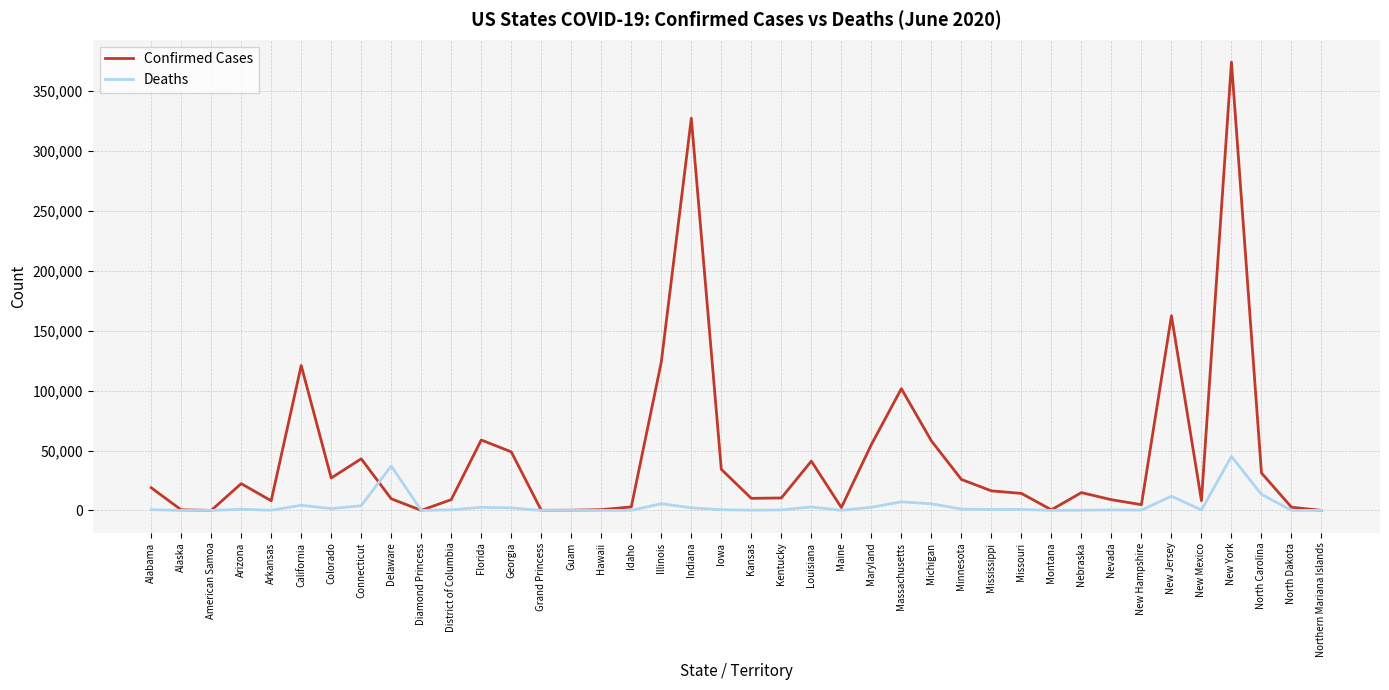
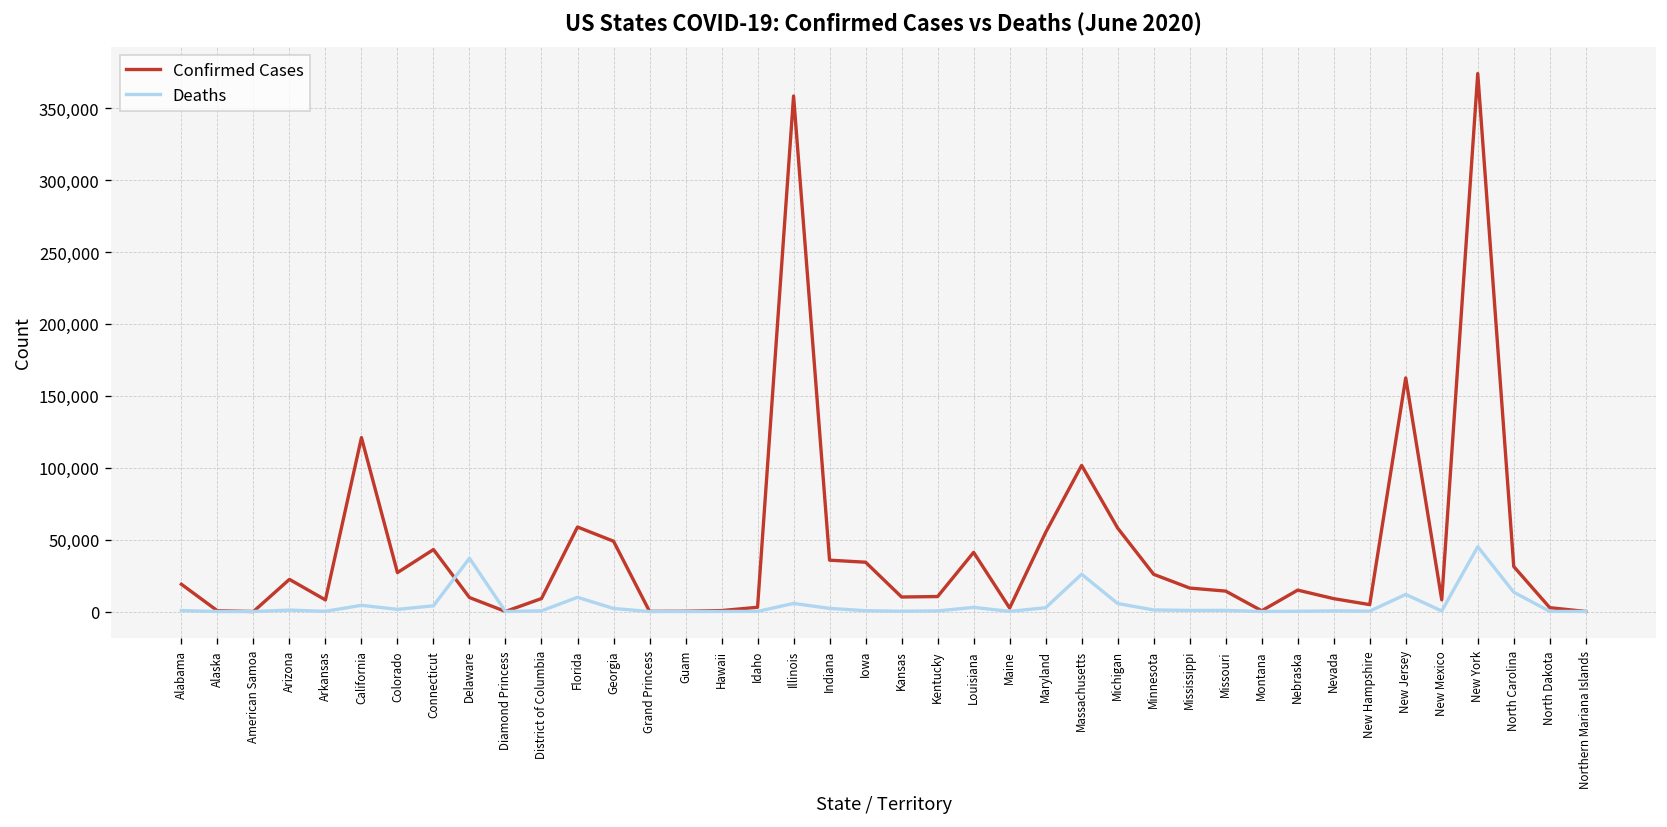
Deaths, Florida: 3,000 -> 10,000
Confirmed Cases, Illinois: 124,000 -> 358,000
Confirmed Cases, Indiana: 327,000 -> 36,000
Deaths, Massachusetts: 7,000 -> 26,000
